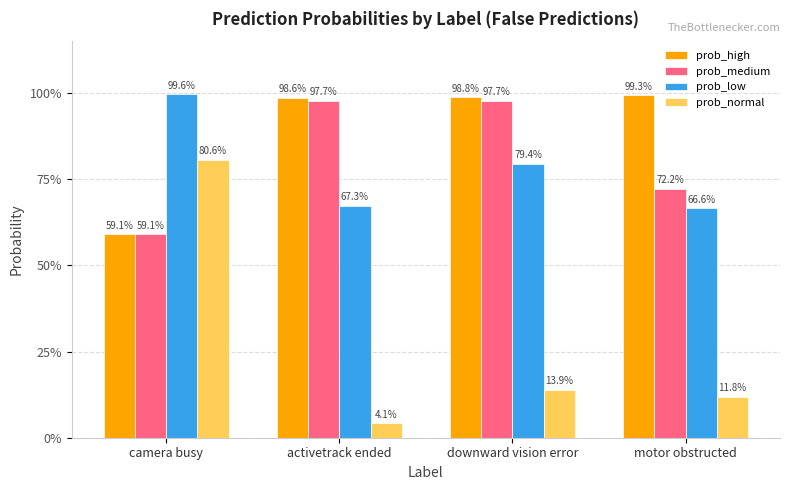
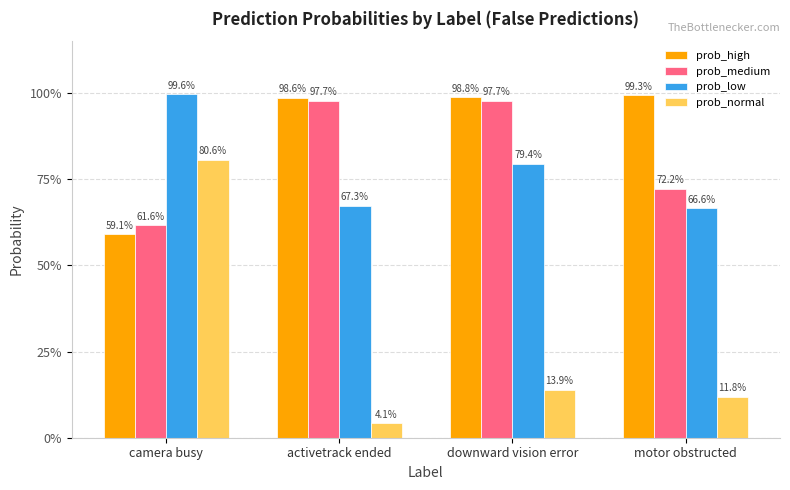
prob_medium, camera busy: 59.1% -> 61.6%
